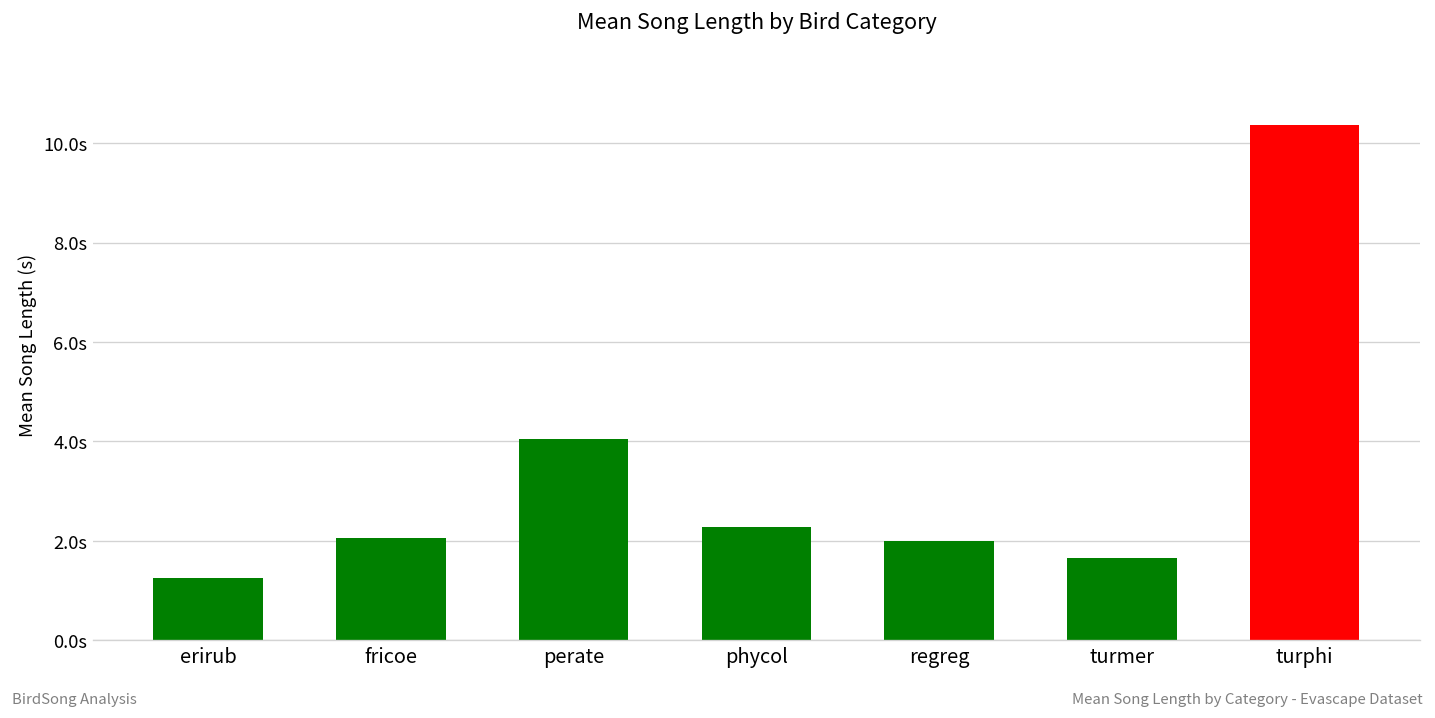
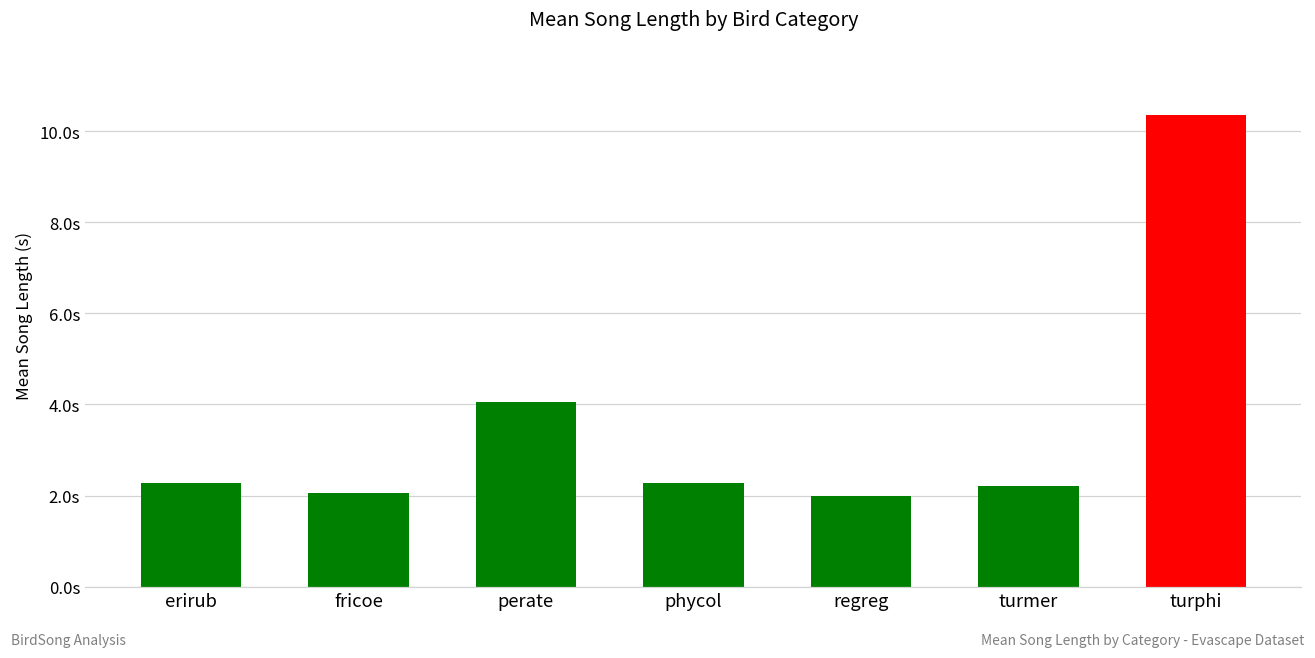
erirub: 1.2s -> 2.3s
turmer: 1.6s -> 2.2s
